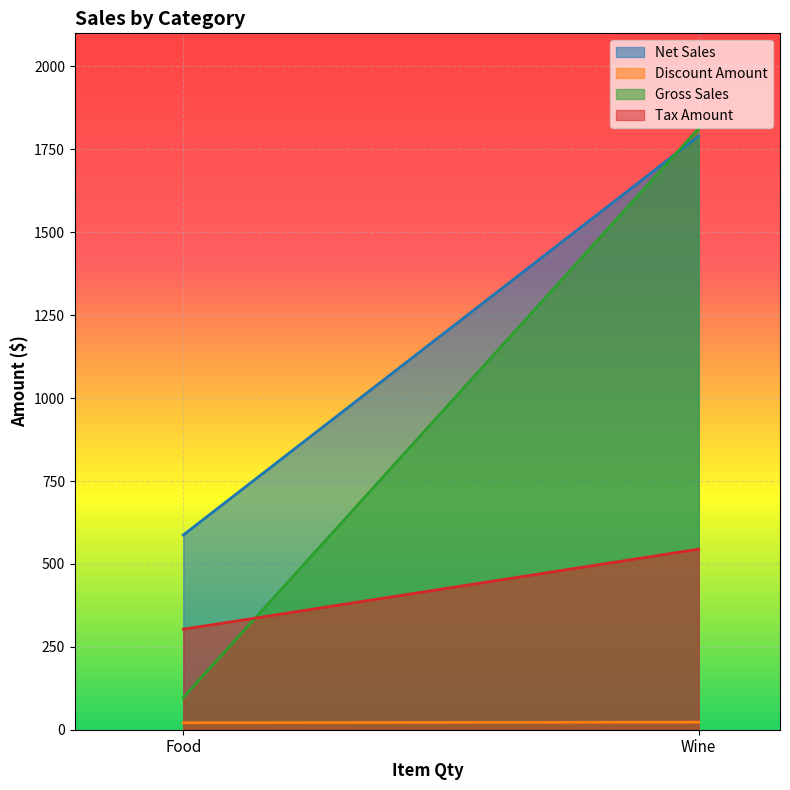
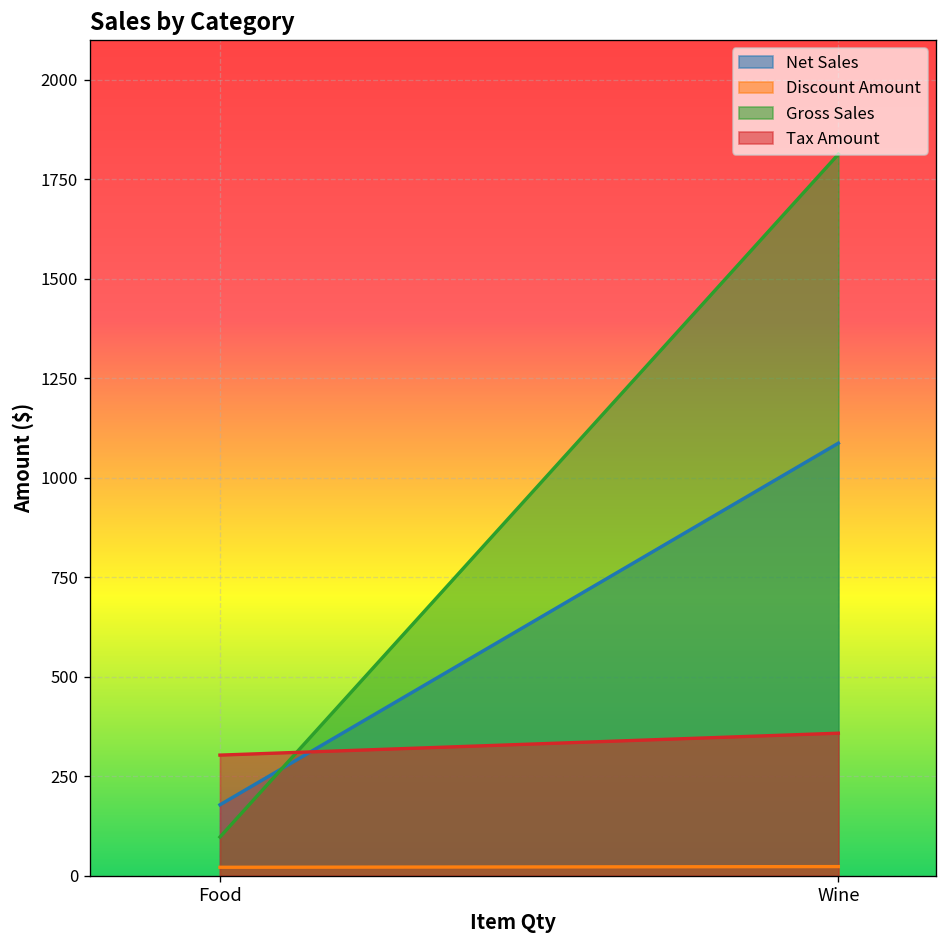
Net Sales, Food: 590 -> 180
Net Sales, Wine: 1790 -> 1090
Tax Amount, Wine: 540 -> 360
